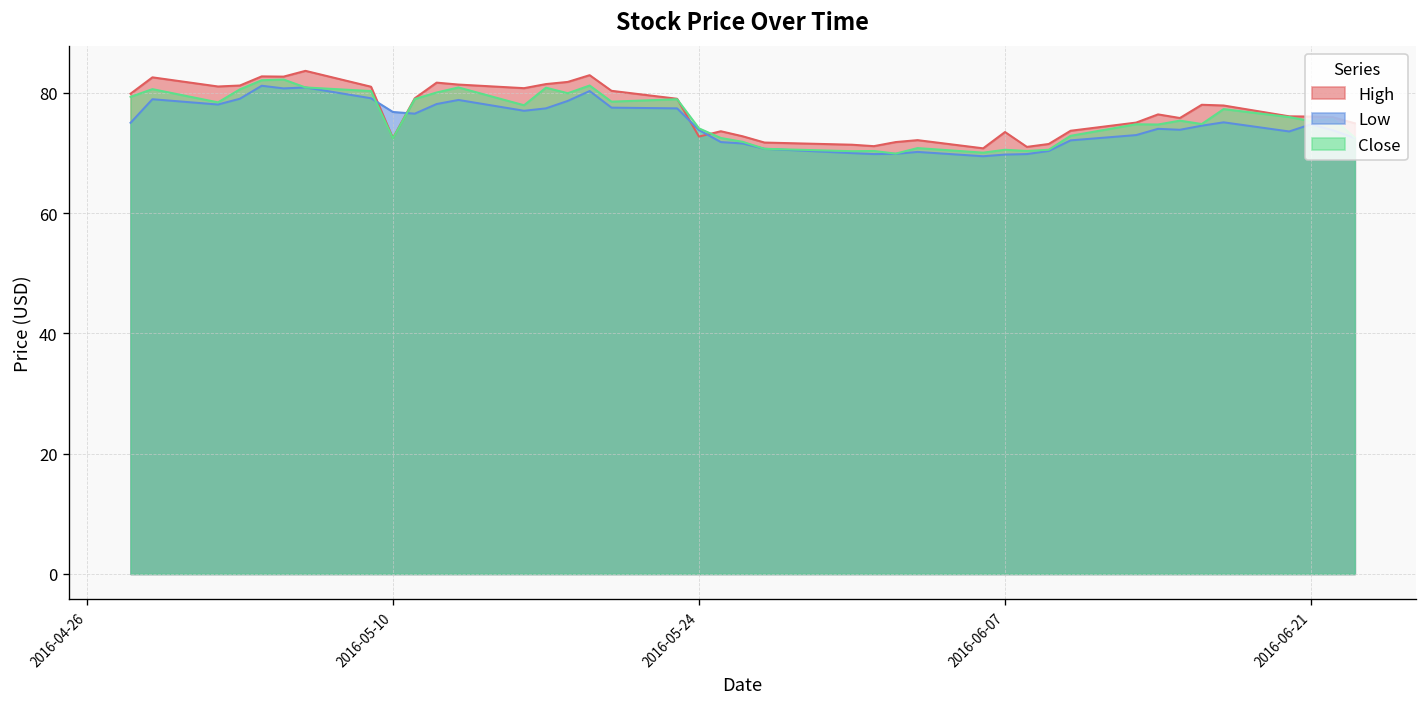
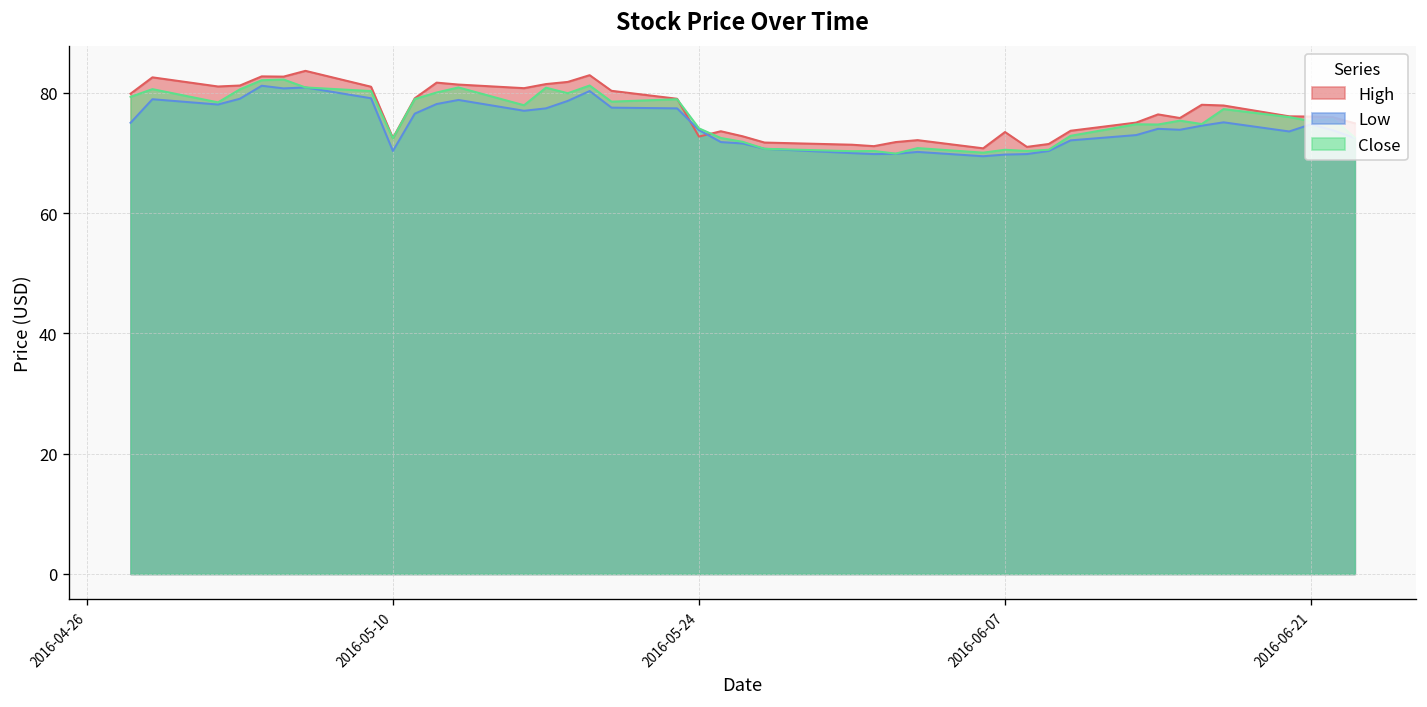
Low, 2016-05-10: 77 -> 70
